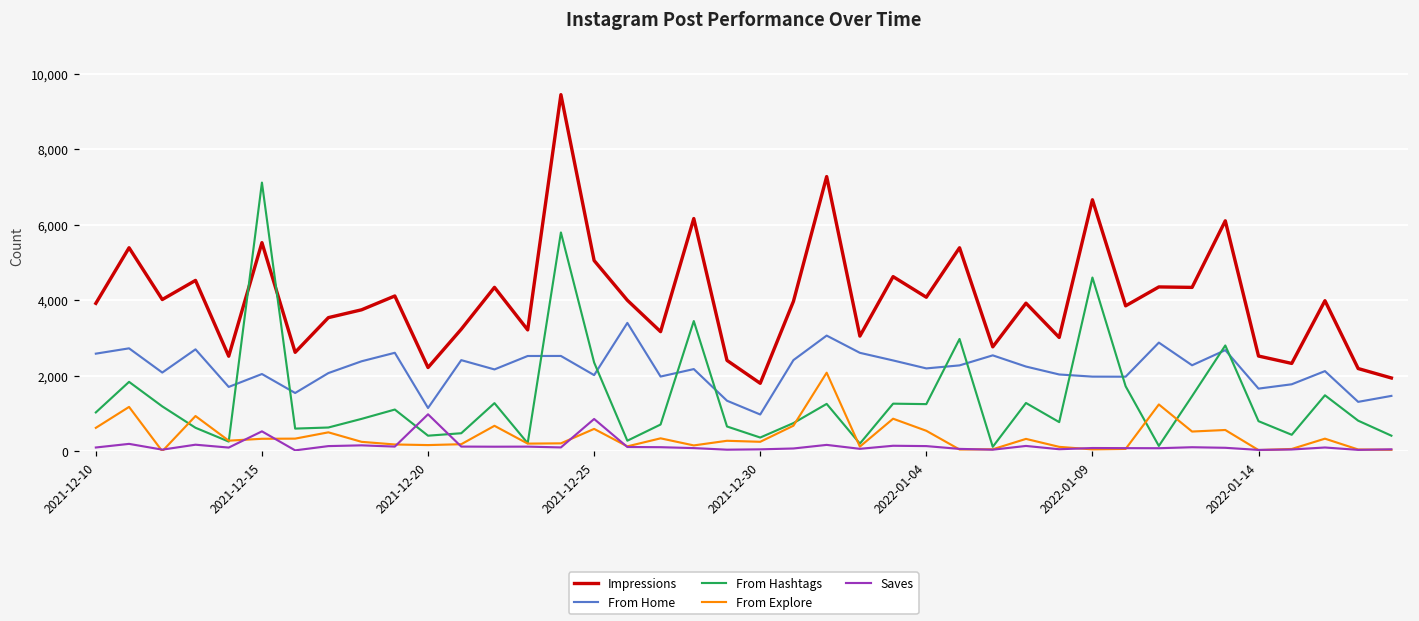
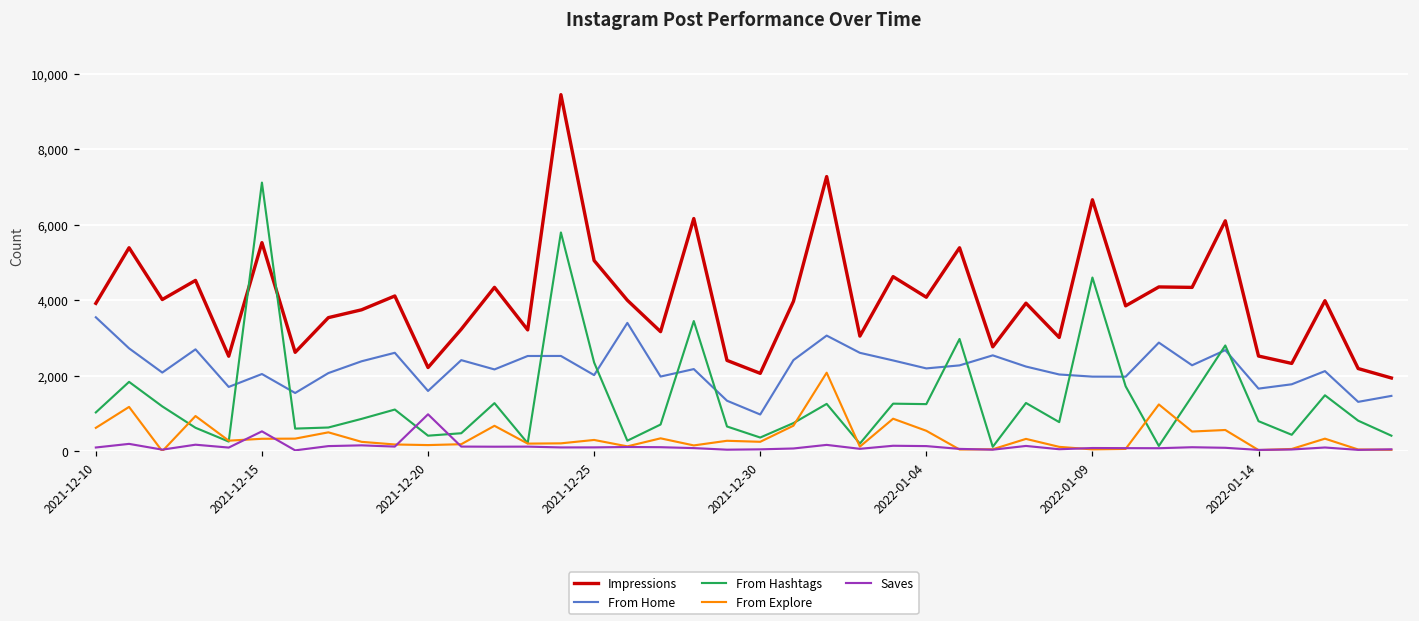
From Home, 2021-12-10: 2,600 -> 3,600
From Home, 2021-12-20: 1,100 -> 1,600
From Explore, 2021-12-25: 600 -> 300
Saves, 2021-12-25: 900 -> 100
Impressions, 2021-12-30: 1,800 -> 2,100
